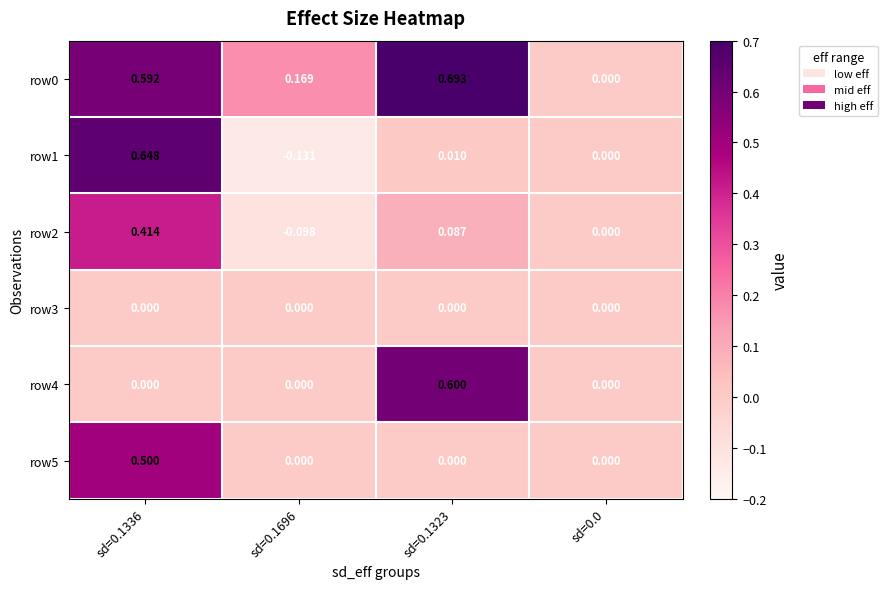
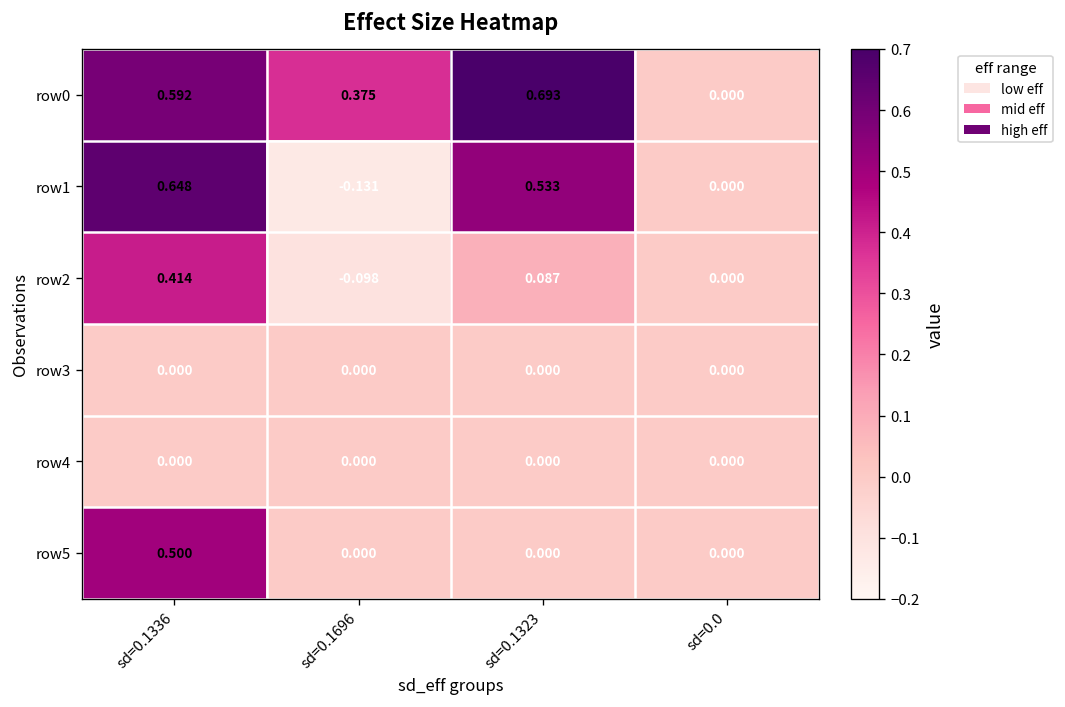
row0, sd=0.1696: 0.169 -> 0.375
row1, sd=0.1323: 0.010 -> 0.533
row4, sd=0.1323: 0.600 -> 0.000
